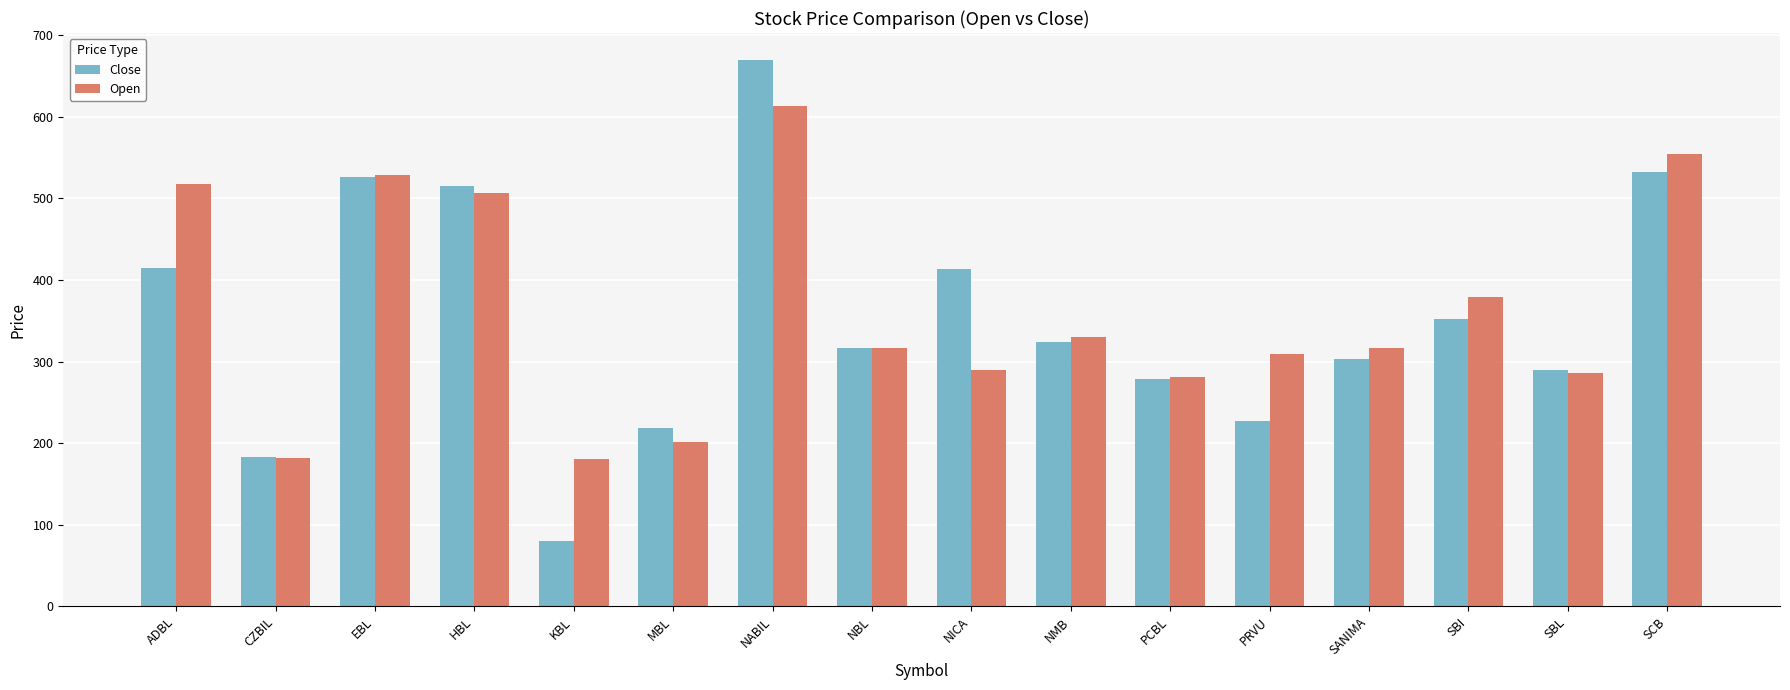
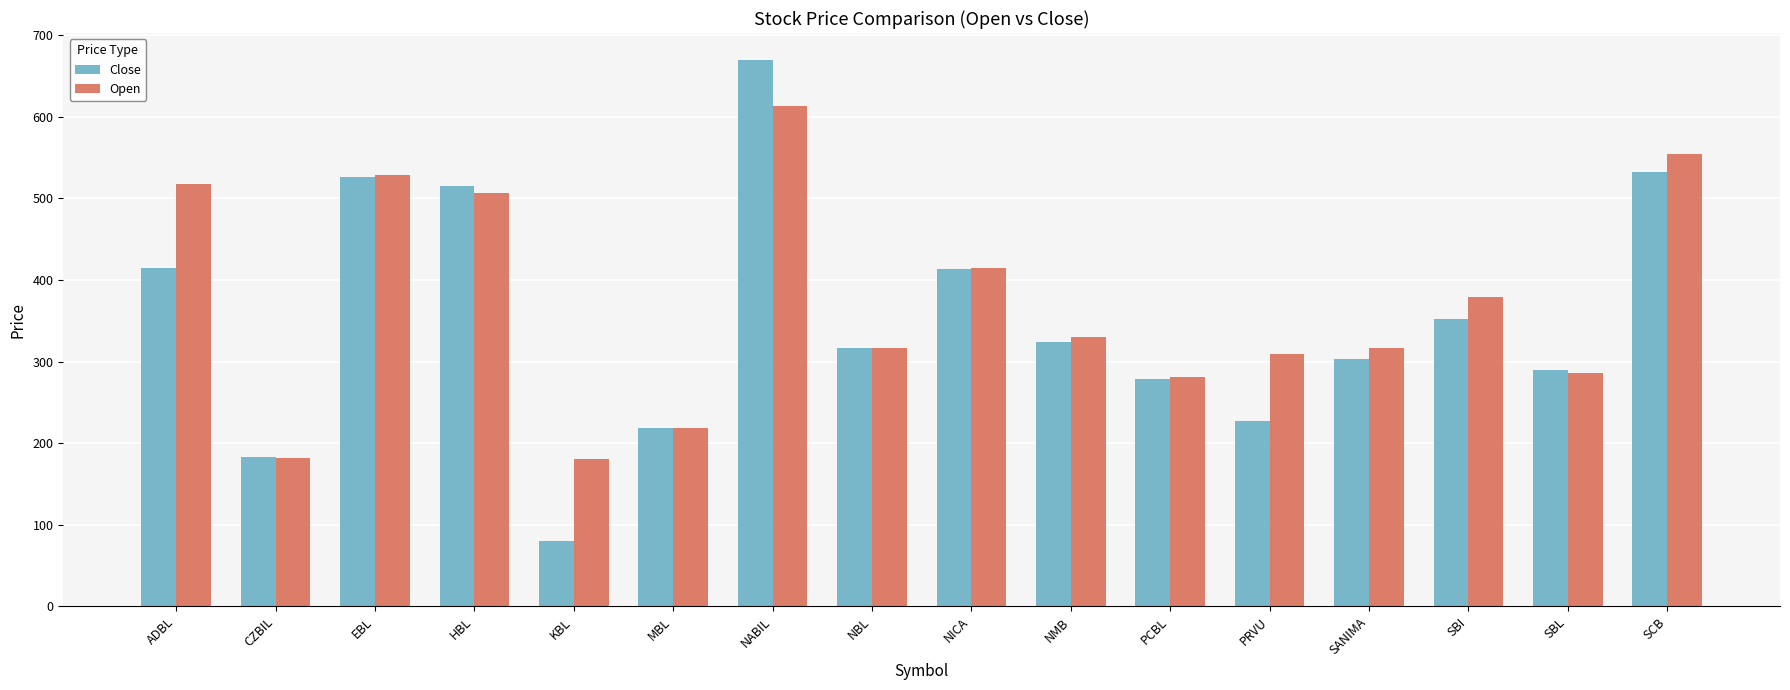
Open, MBL: 200 -> 220
Open, NICA: 290 -> 410
